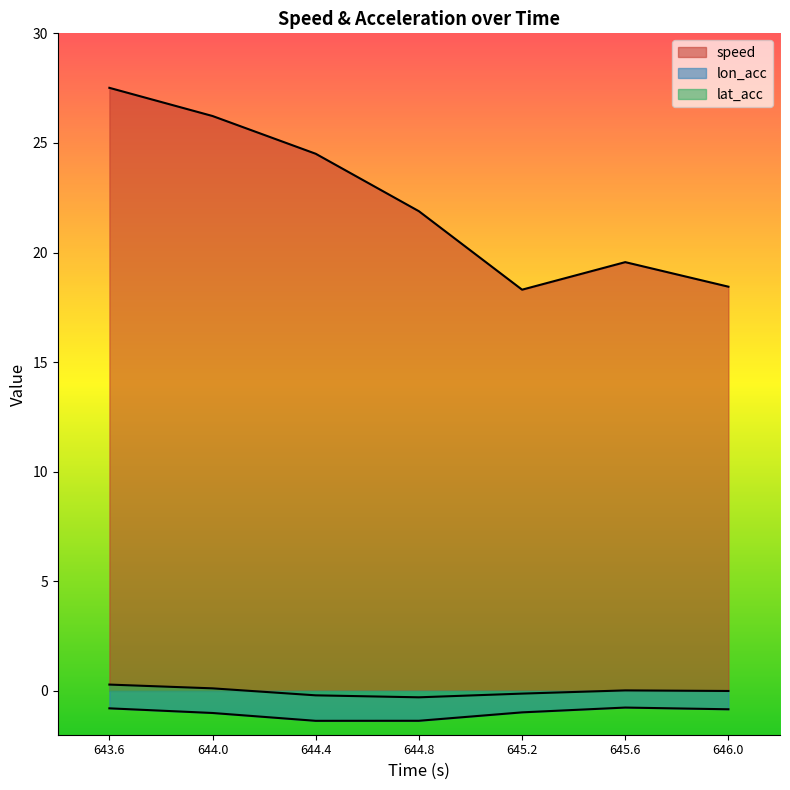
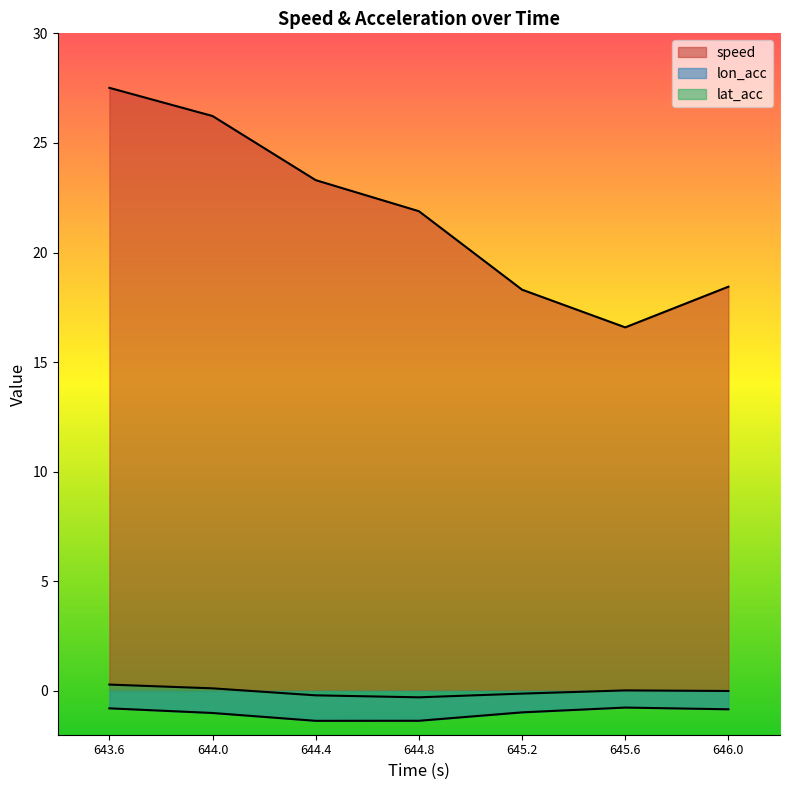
speed, 644.4: 24.5 -> 23.3
speed, 645.6: 19.6 -> 16.6
